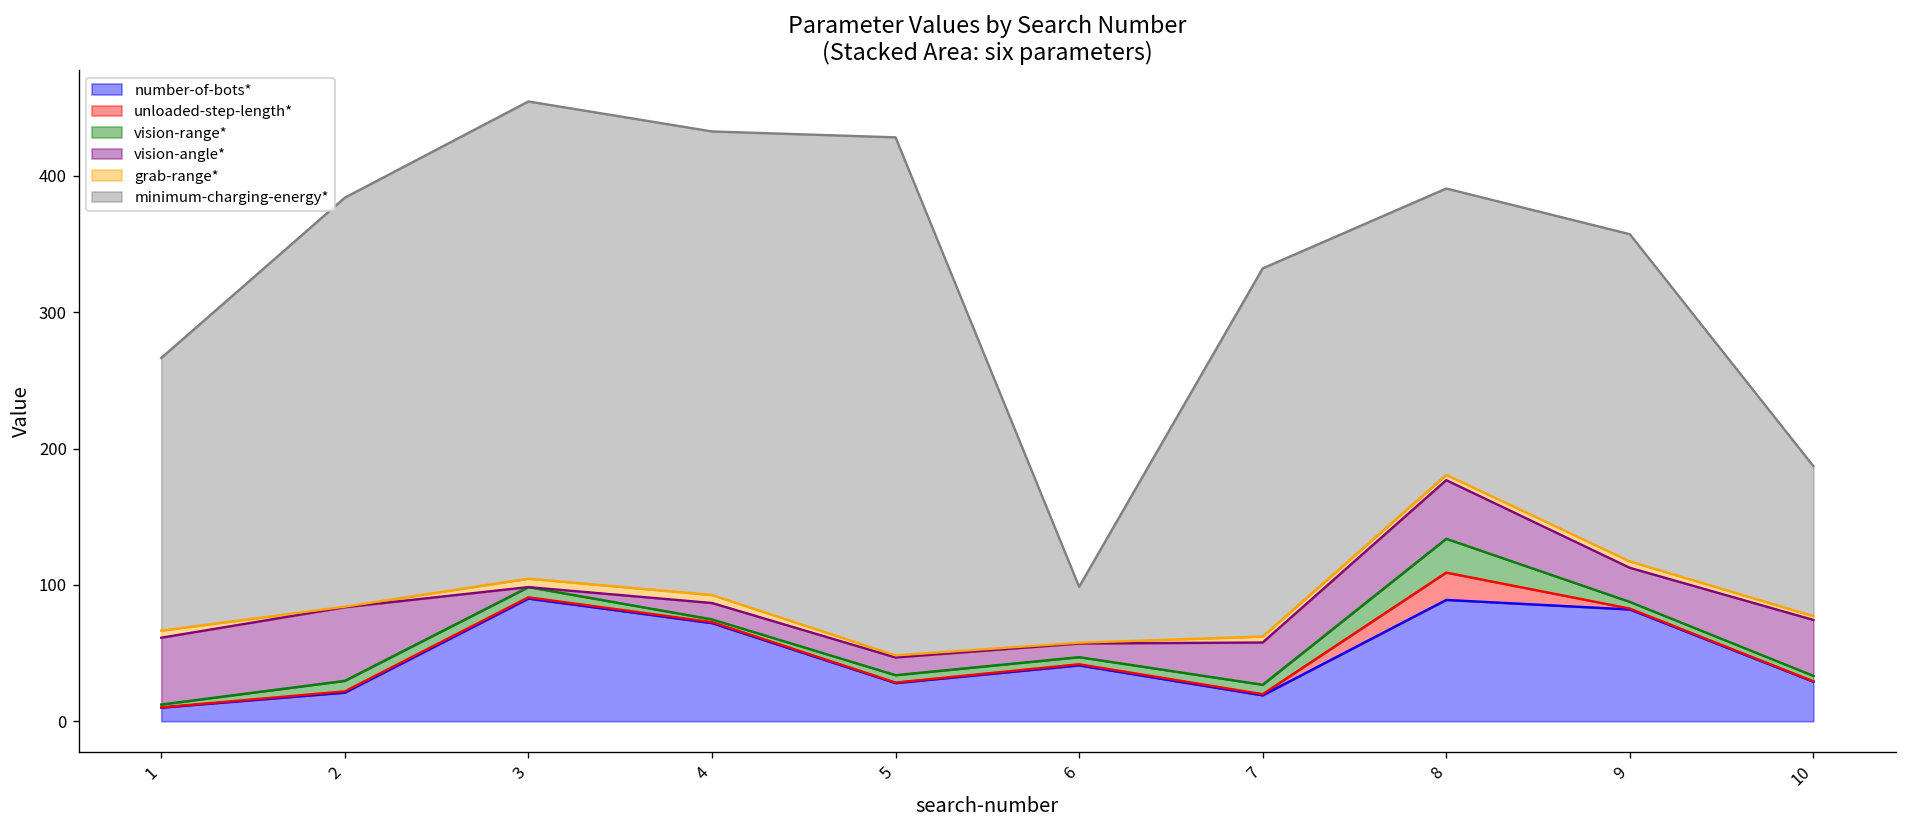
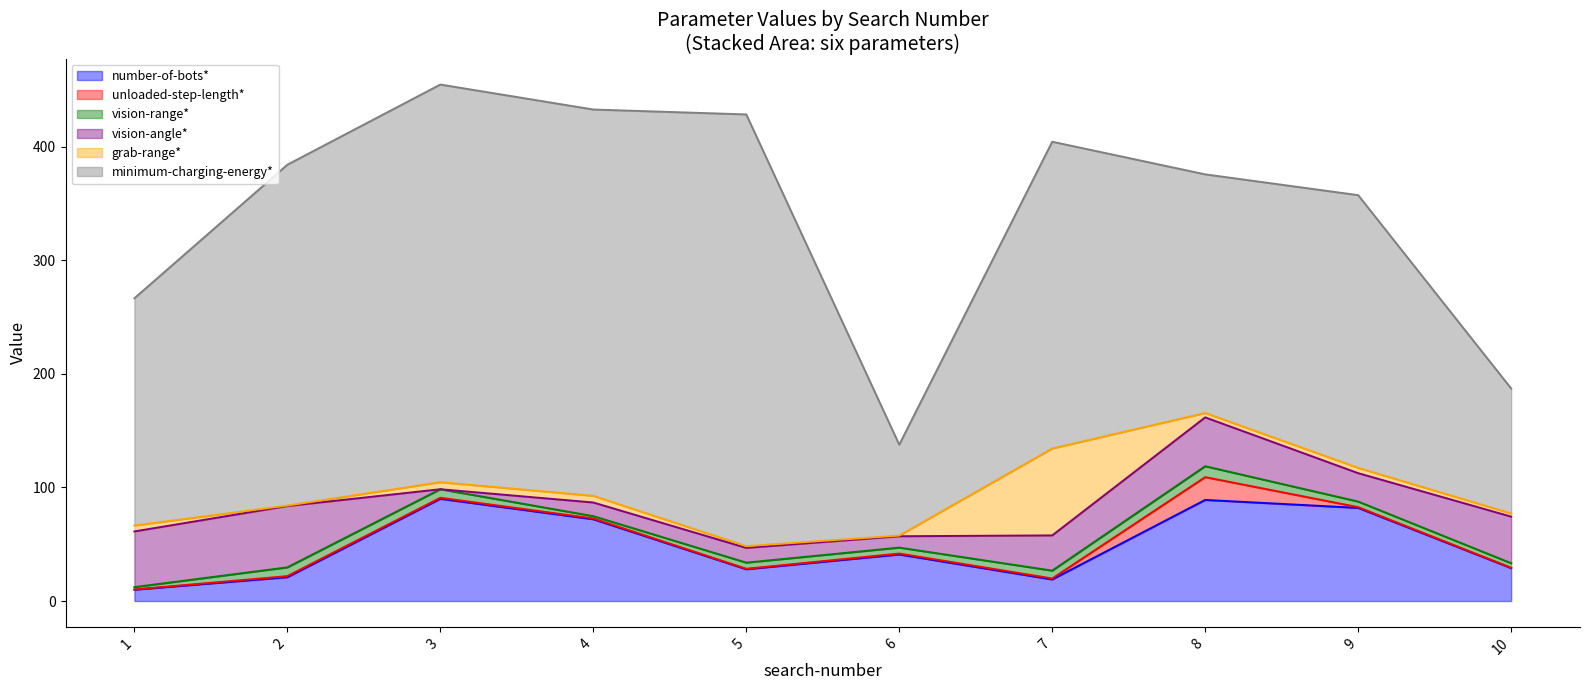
minimum-charging-energy*, 6: 41 -> 80
grab-range*, 7: 4 -> 77
vision-range*, 8: 25 -> 10
